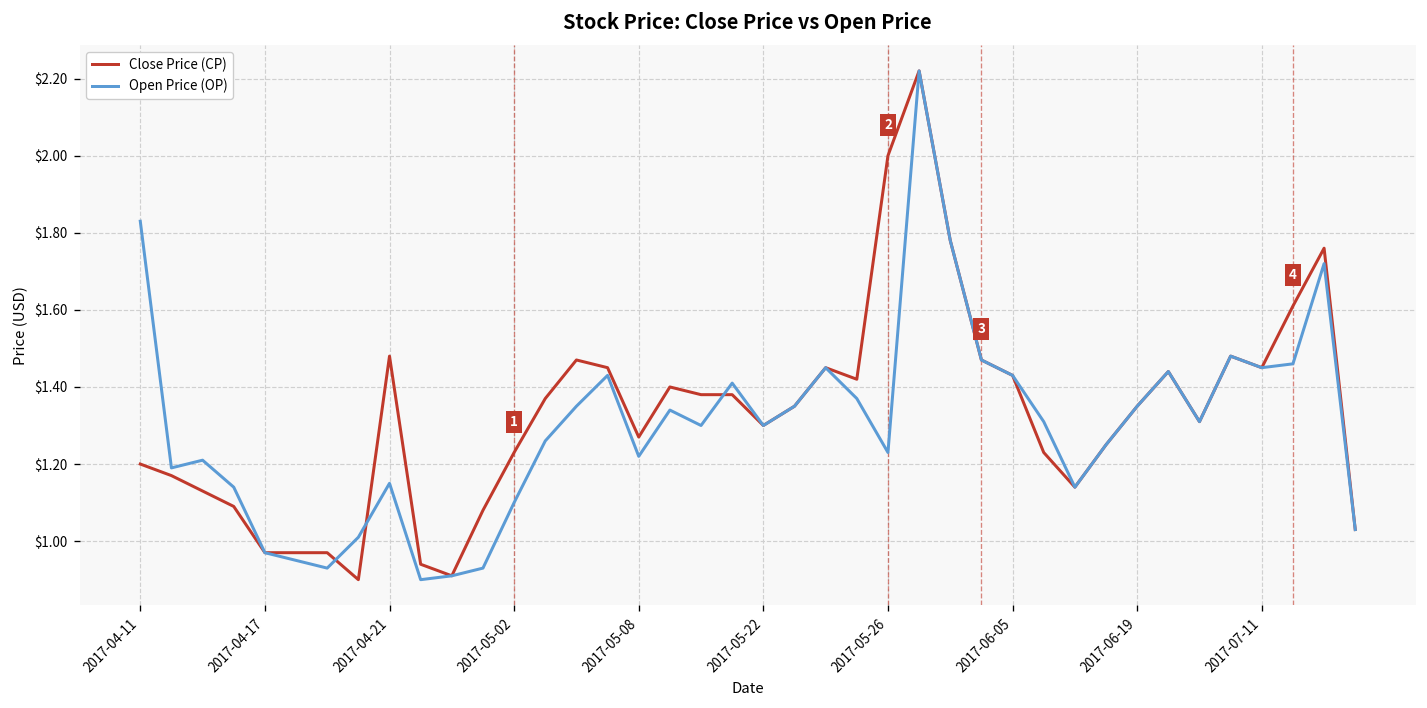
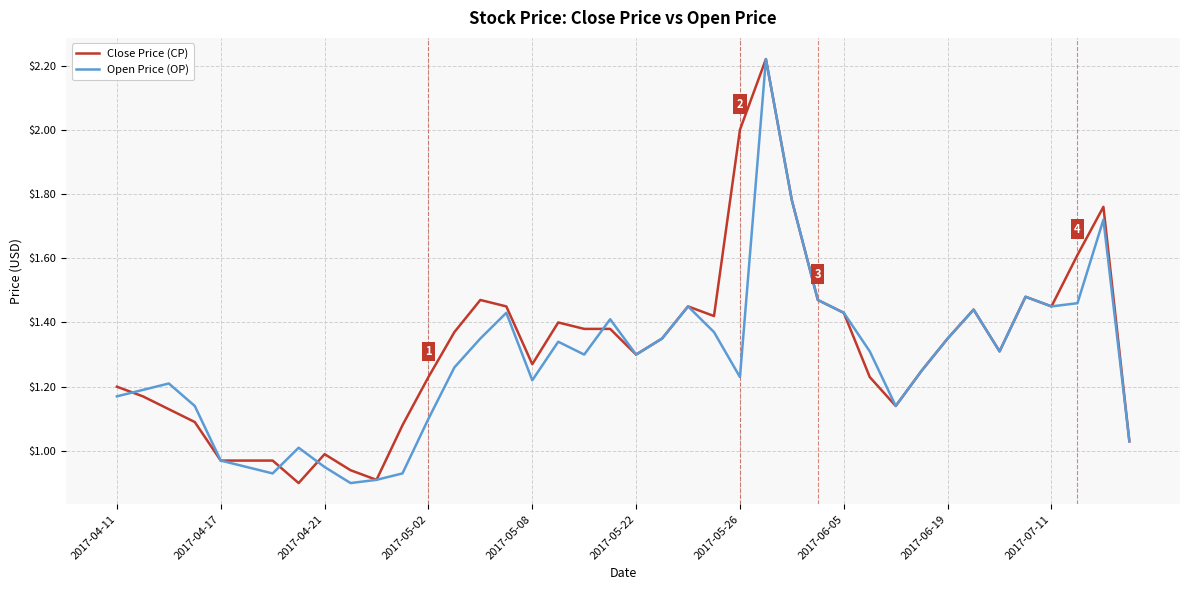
Open Price (OP), 2017-04-11: $1.83 -> $1.17
Close Price (CP), 2017-04-21: $1.48 -> $0.99
Open Price (OP), 2017-04-21: $1.15 -> $0.95
